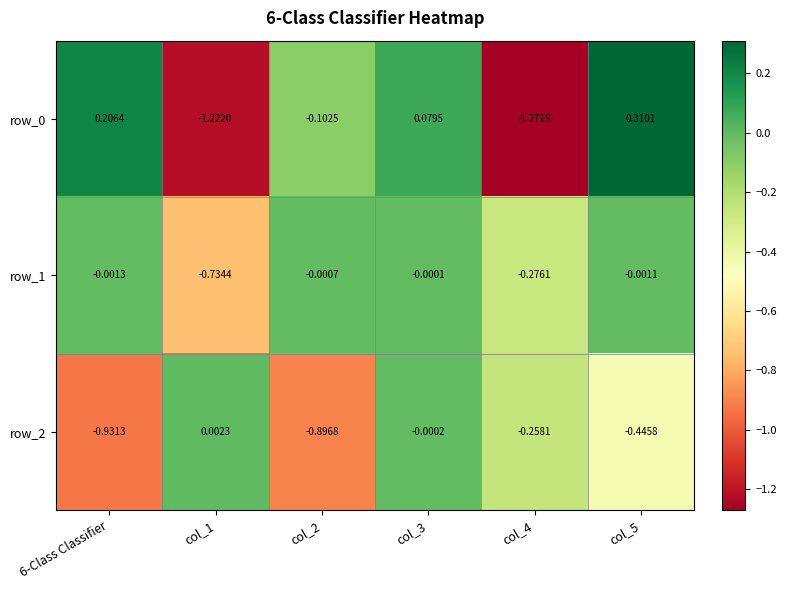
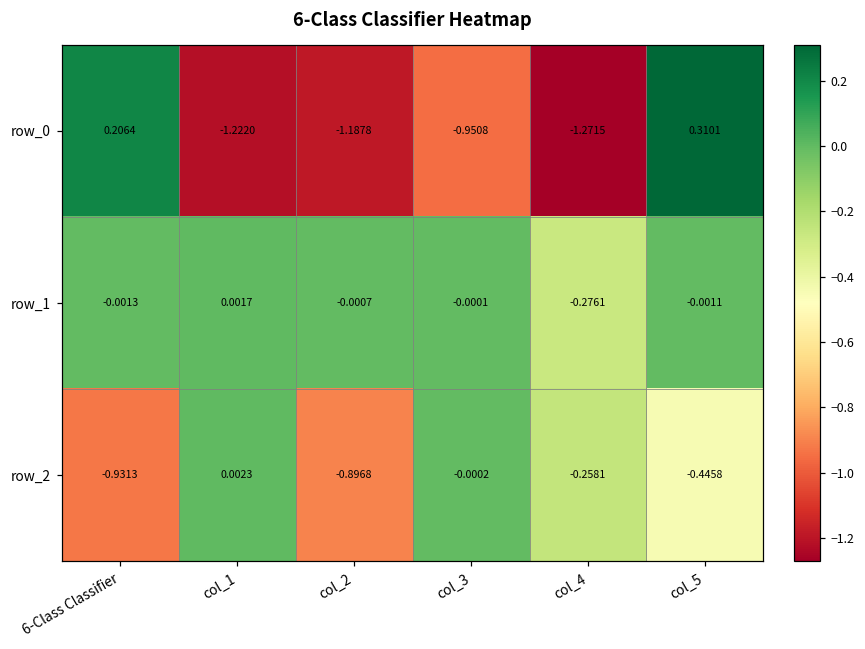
row_0, col_2: -0.1025 -> -1.1878
row_0, col_3: 0.0795 -> -0.9508
row_1, col_1: -0.7344 -> 0.0017
